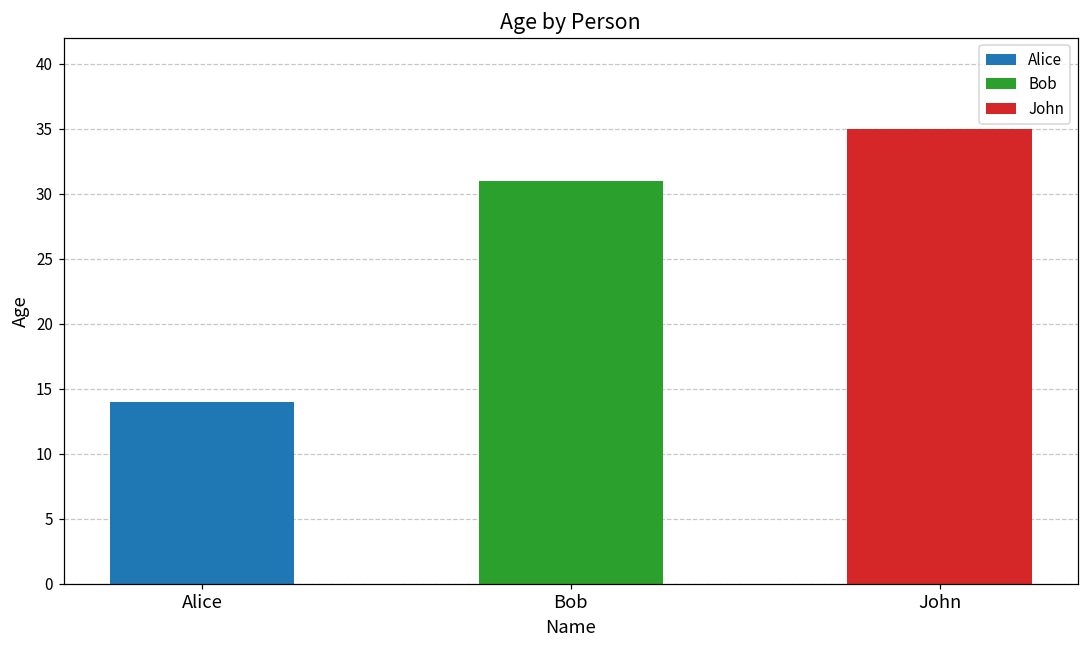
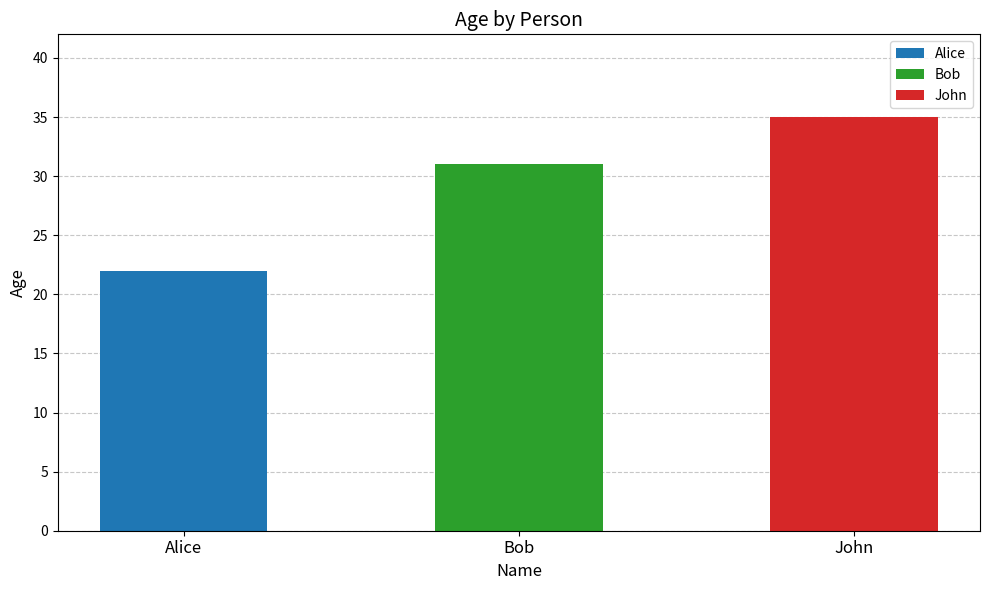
Alice: 14 -> 22
